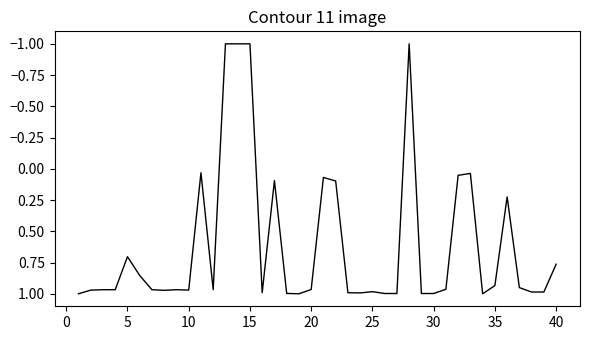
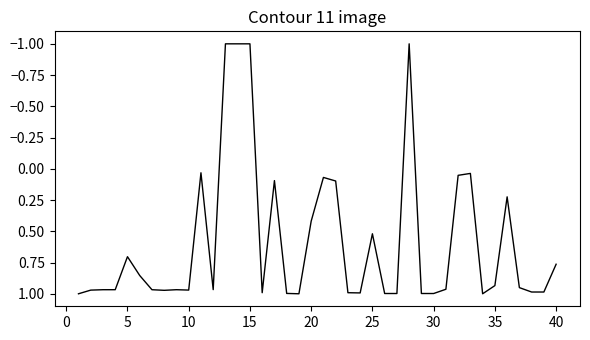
20: 0.97 -> 0.42
25: 0.98 -> 0.52
